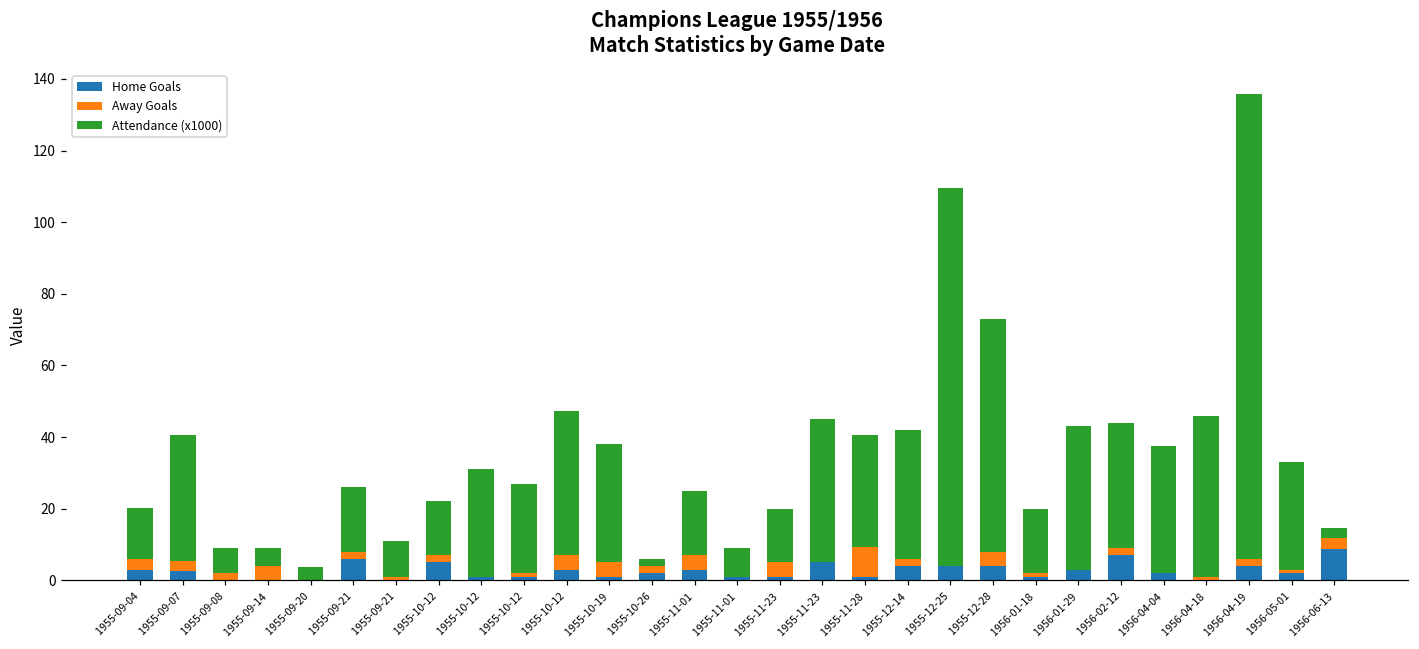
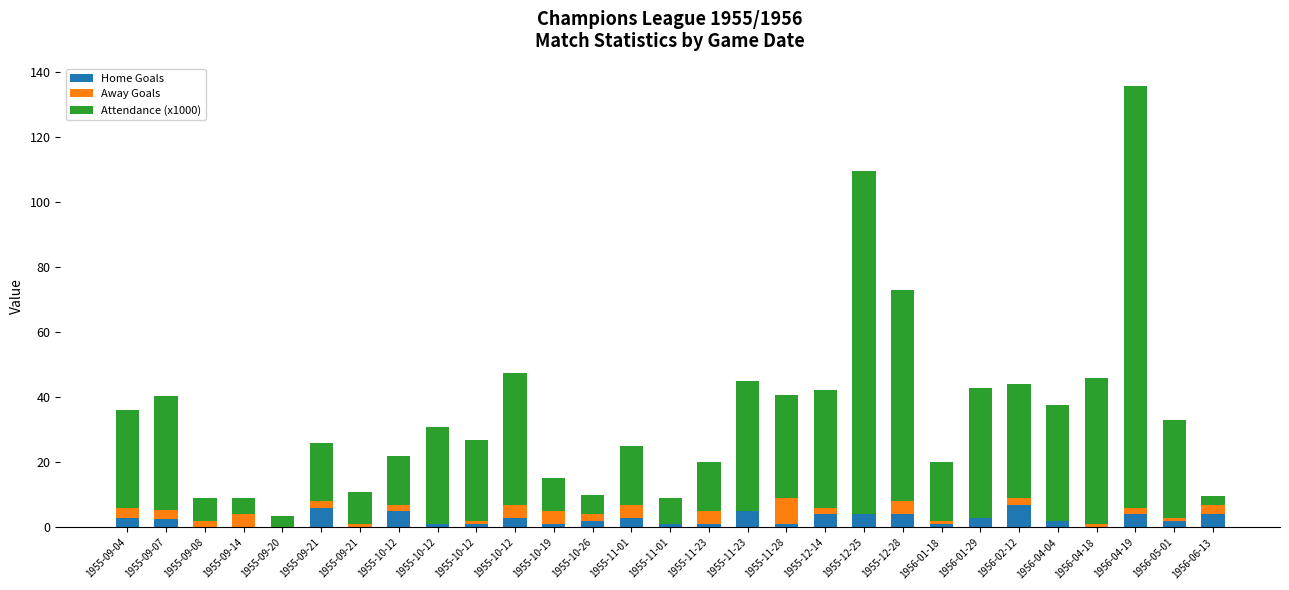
Attendance (x1000), 1955-09-04: 14 -> 30
Attendance (x1000), 1955-10-19: 33 -> 10
Attendance (x1000), 1955-10-26: 2 -> 6
Home Goals, 1956-06-13: 9 -> 4
